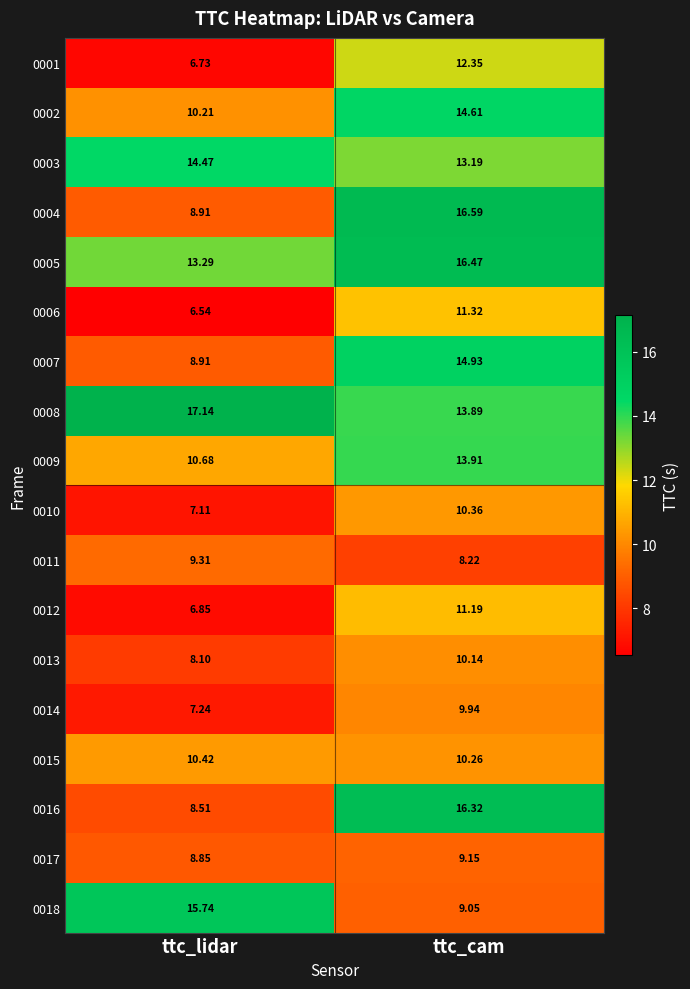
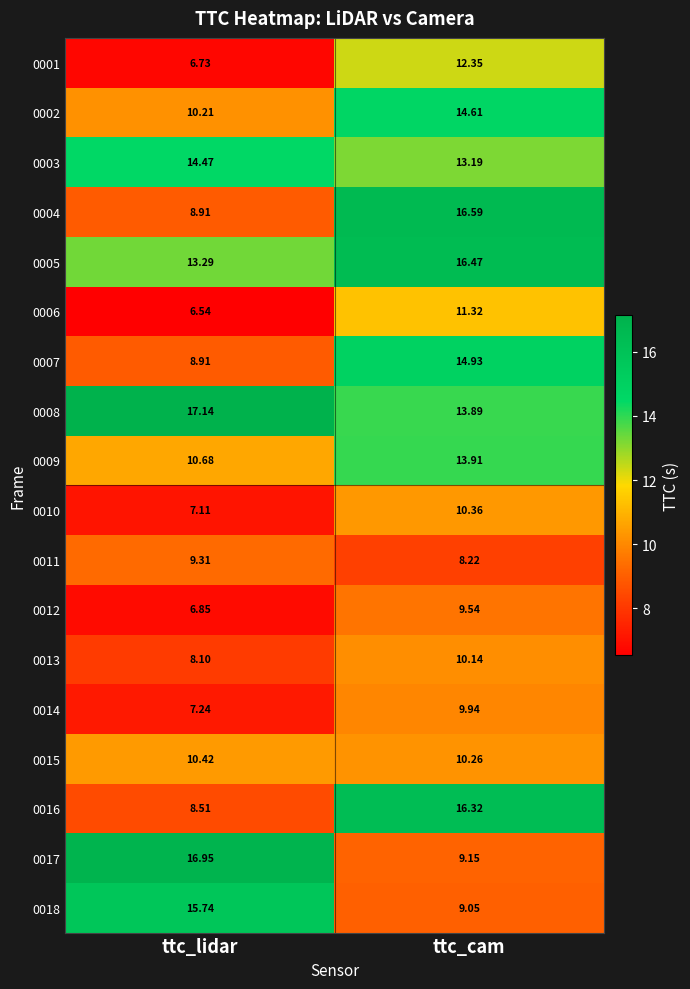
0012, ttc_cam: 11.19 -> 9.54
0017, ttc_lidar: 8.85 -> 16.95
